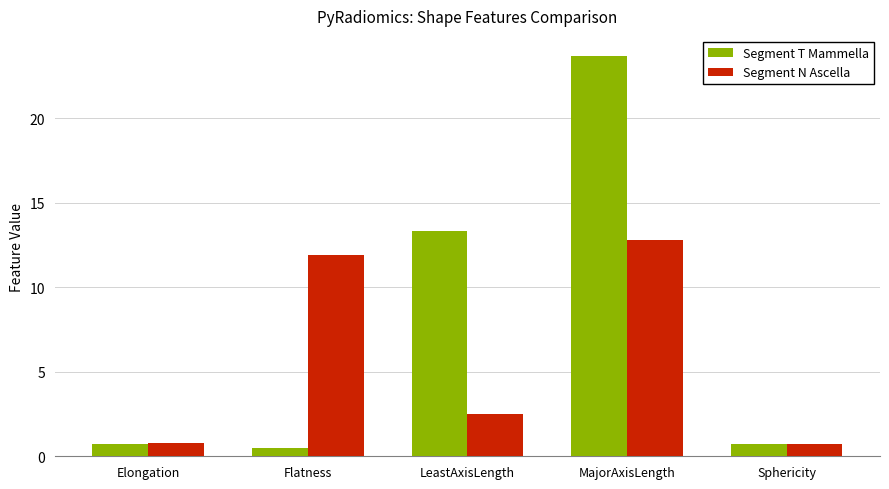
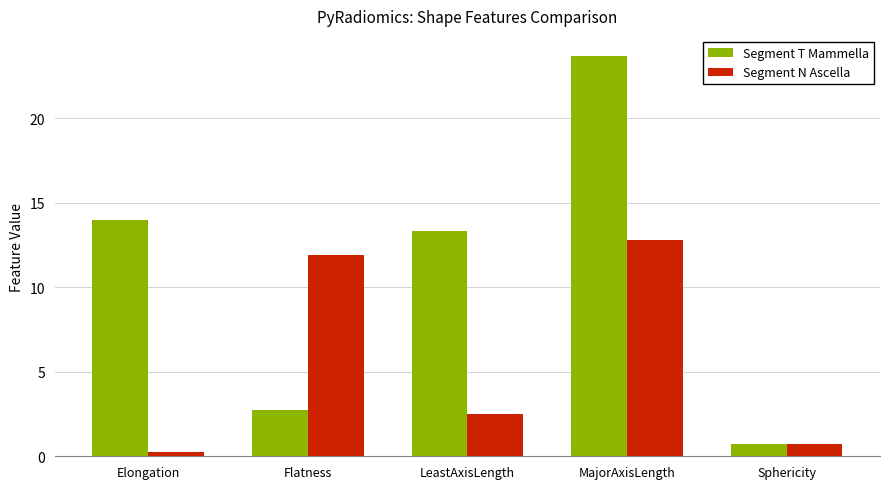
Segment T Mammella, Elongation: 0.7 -> 14.0
Segment N Ascella, Elongation: 0.8 -> 0.2
Segment T Mammella, Flatness: 0.5 -> 2.8
